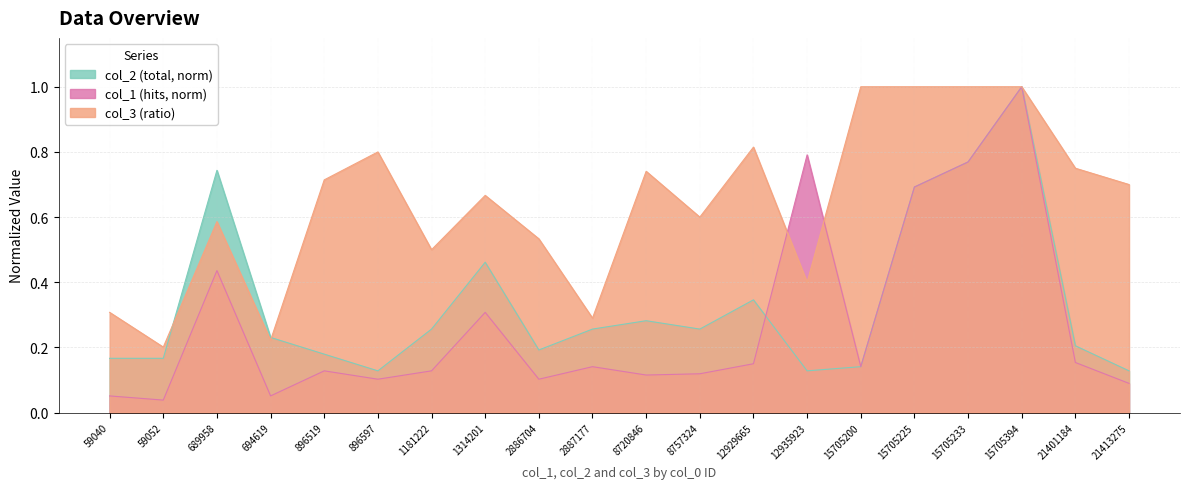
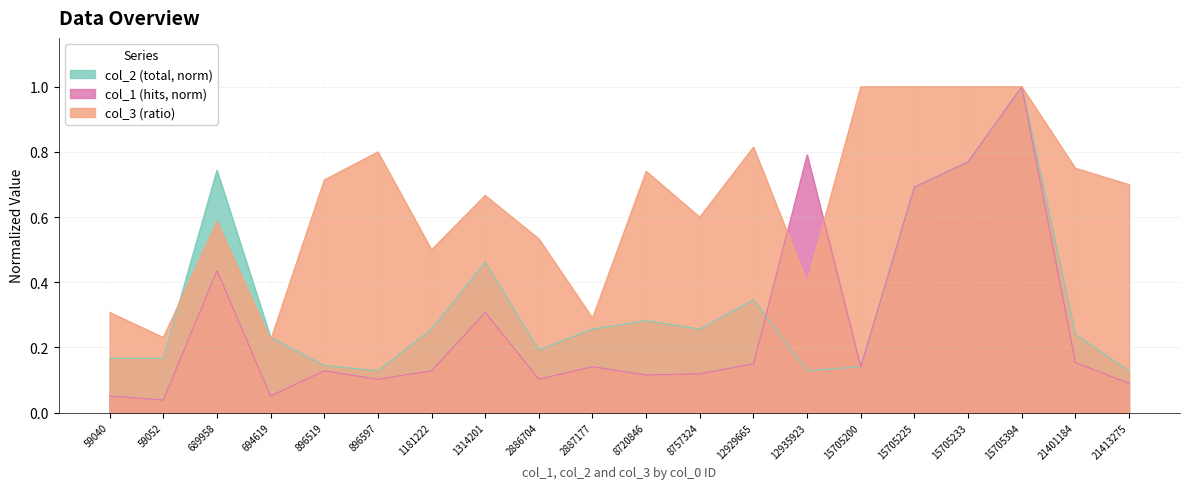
col_3 (ratio), 59052: 0.20 -> 0.23
col_2 (total, norm), 896519: 0.18 -> 0.14
col_2 (total, norm), 21401184: 0.21 -> 0.24
